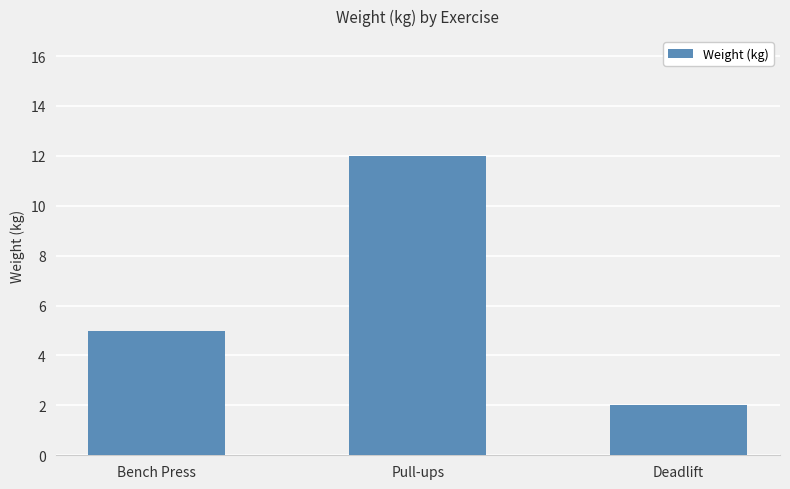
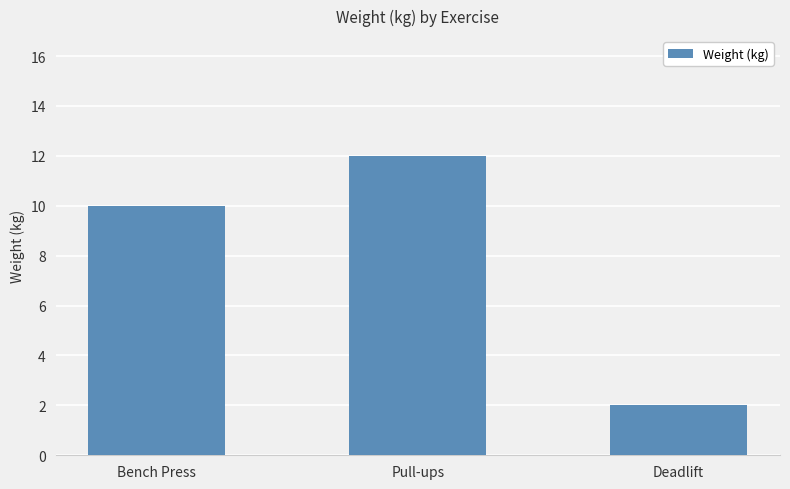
Bench Press: 5 -> 10
